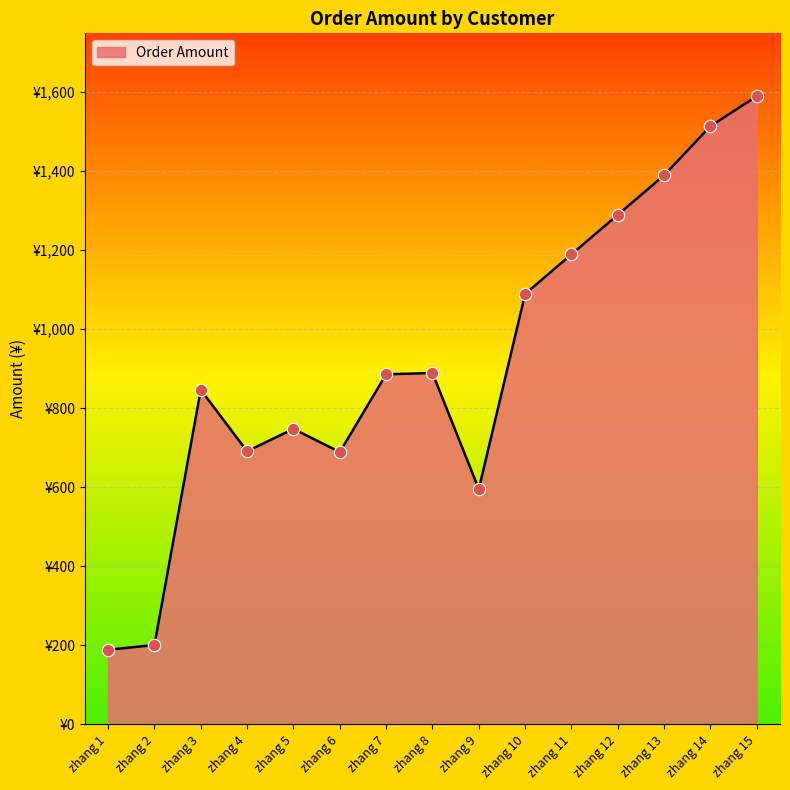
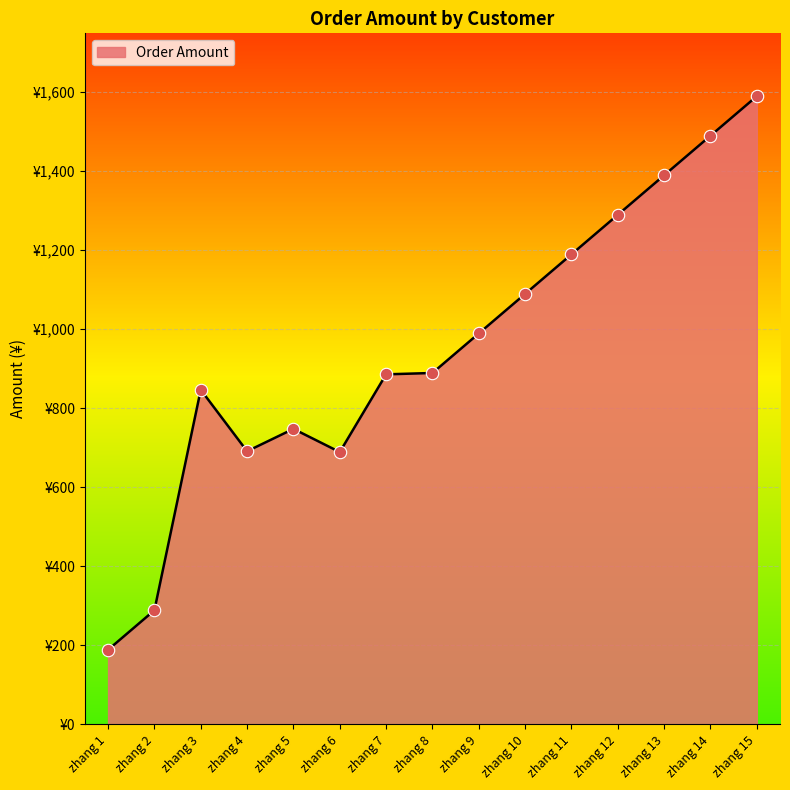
zhang 2: ¥200 -> ¥290
zhang 9: ¥600 -> ¥990
zhang 14: ¥1,510 -> ¥1,490
